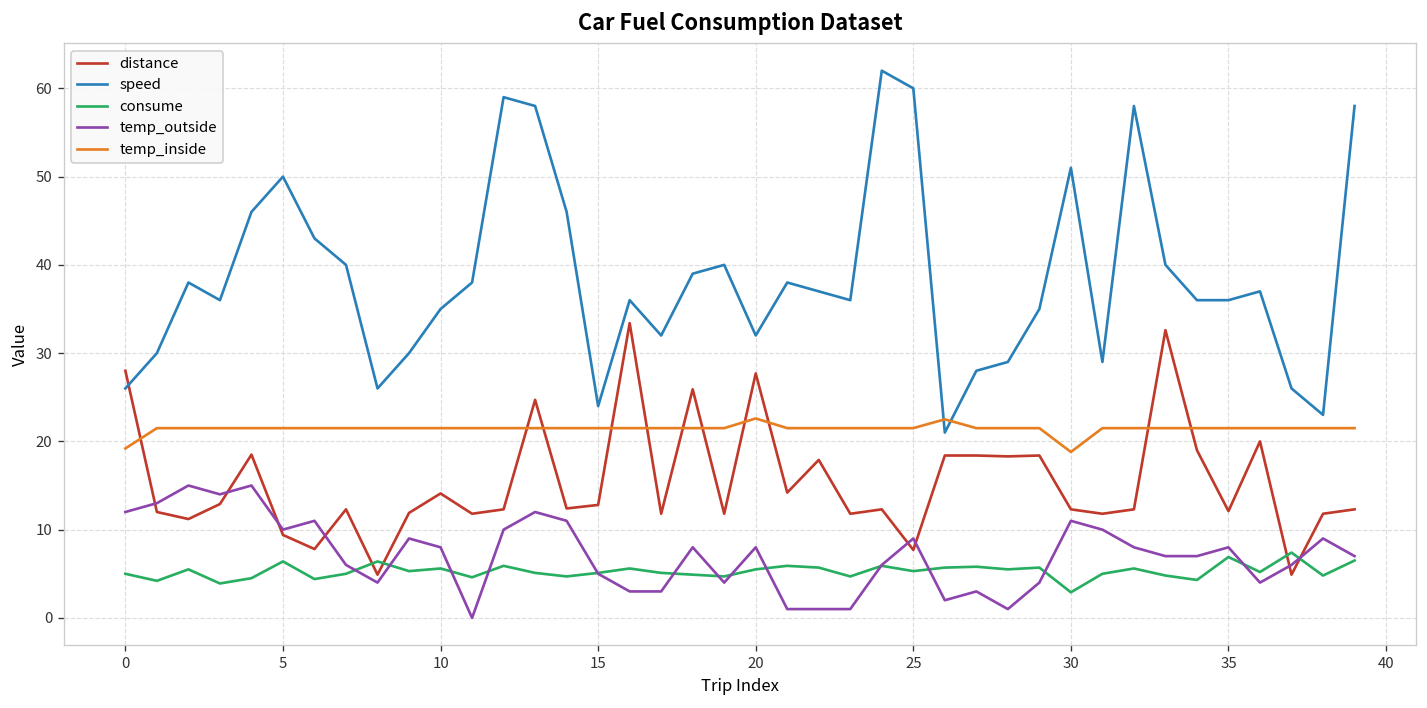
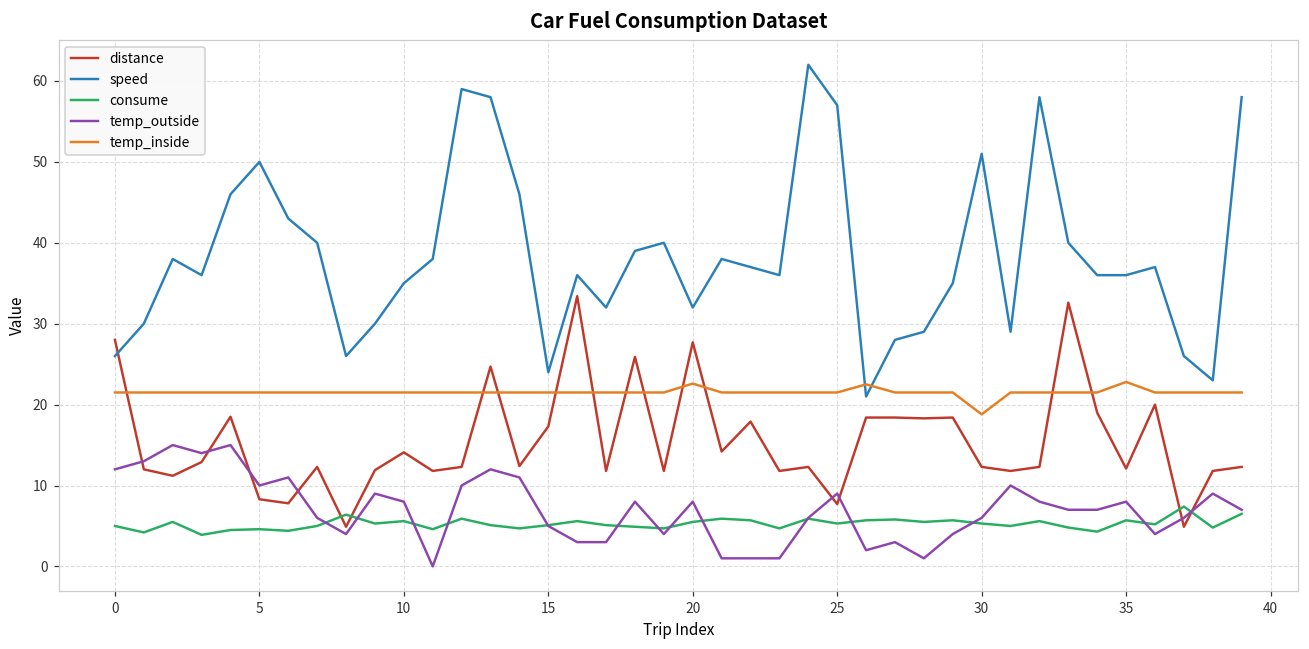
temp_inside, 0: 19 -> 22
distance, 5: 9 -> 8
consume, 5: 6 -> 5
distance, 15: 13 -> 17
speed, 25: 60 -> 57
consume, 30: 3 -> 5
temp_outside, 30: 11 -> 6
consume, 35: 7 -> 6
temp_inside, 35: 22 -> 23
